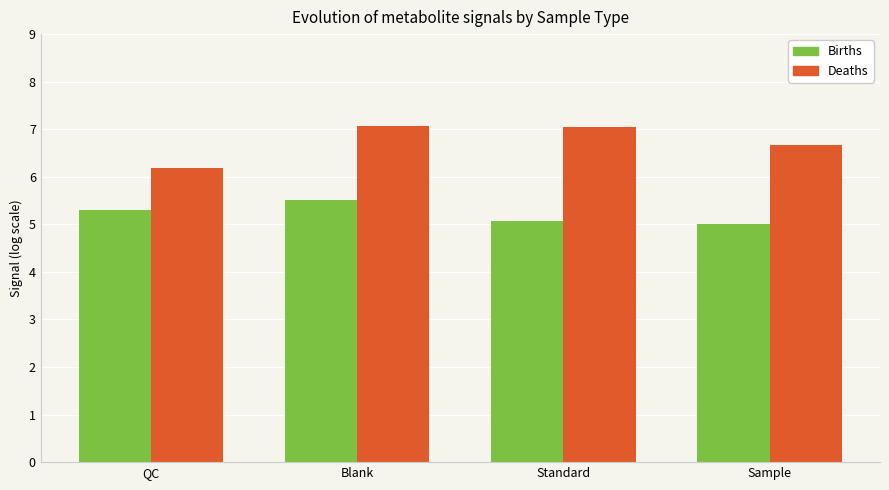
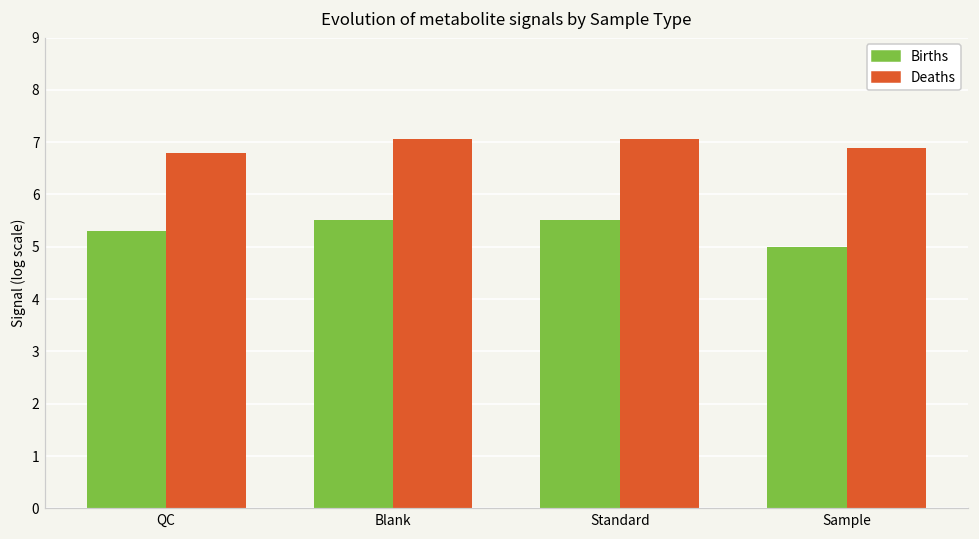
Deaths, QC: 6.2 -> 6.8
Births, Standard: 5.1 -> 5.5
Deaths, Sample: 6.7 -> 6.9
